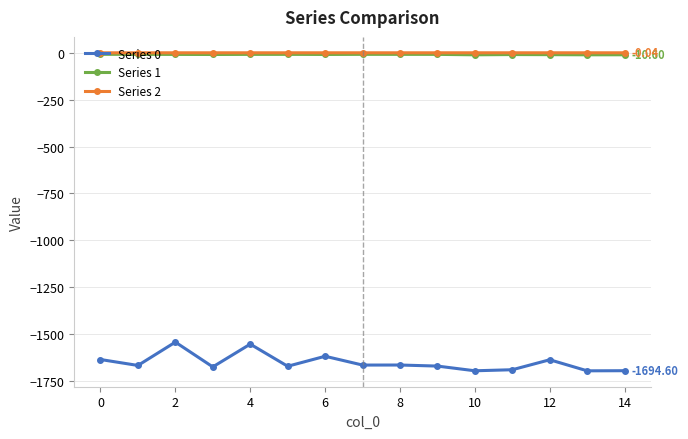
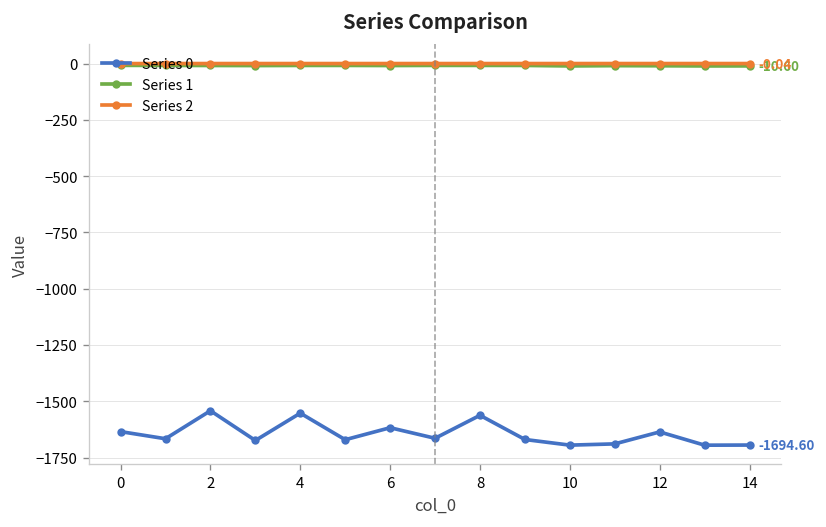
Series 0, 8: -1660 -> -1560
